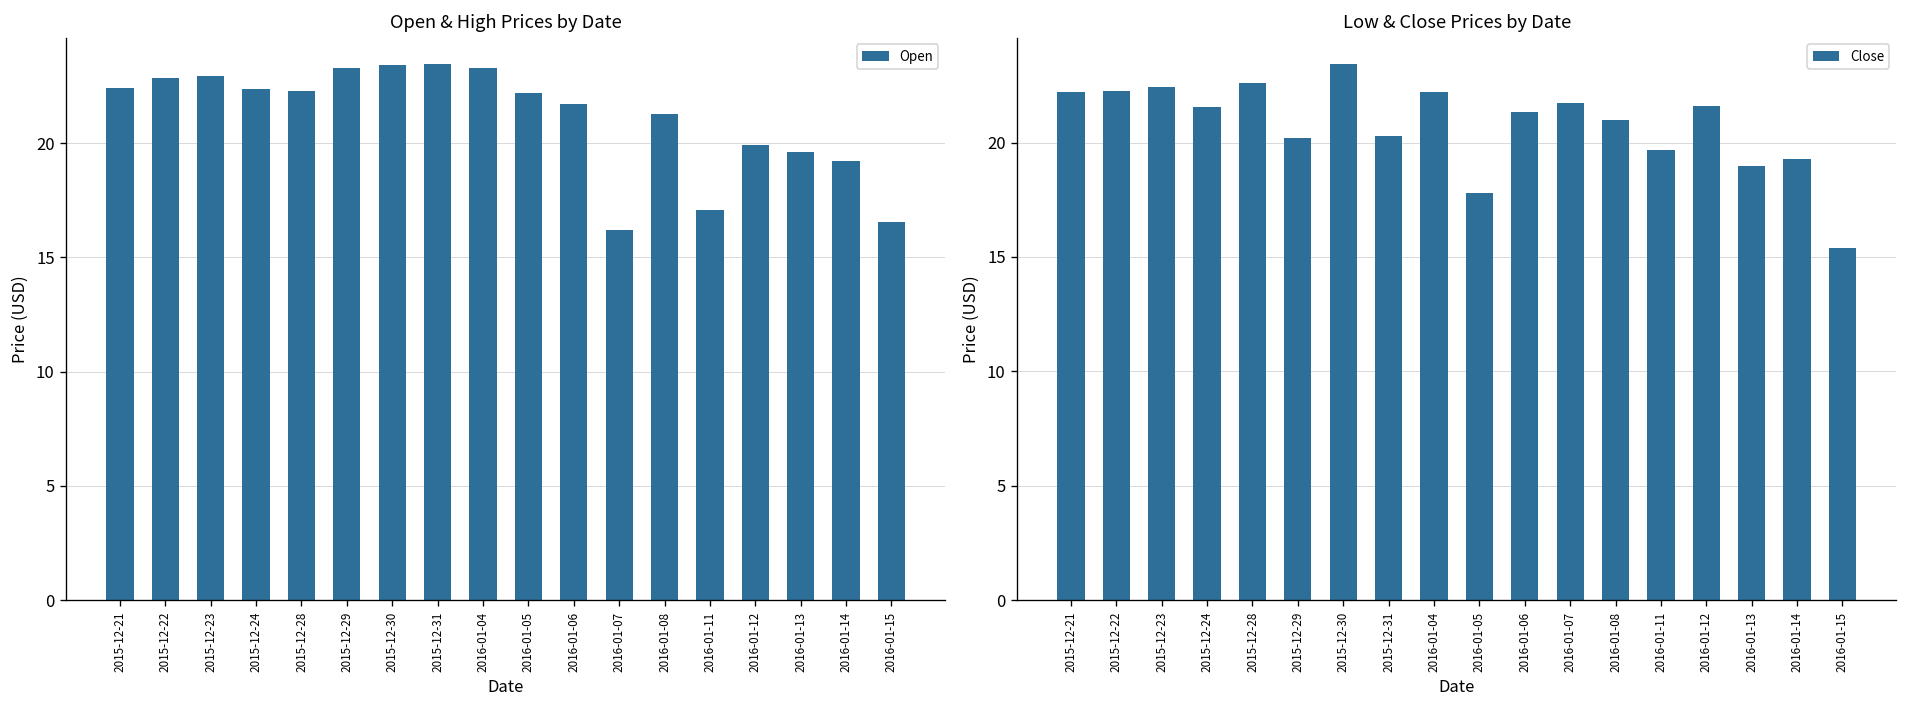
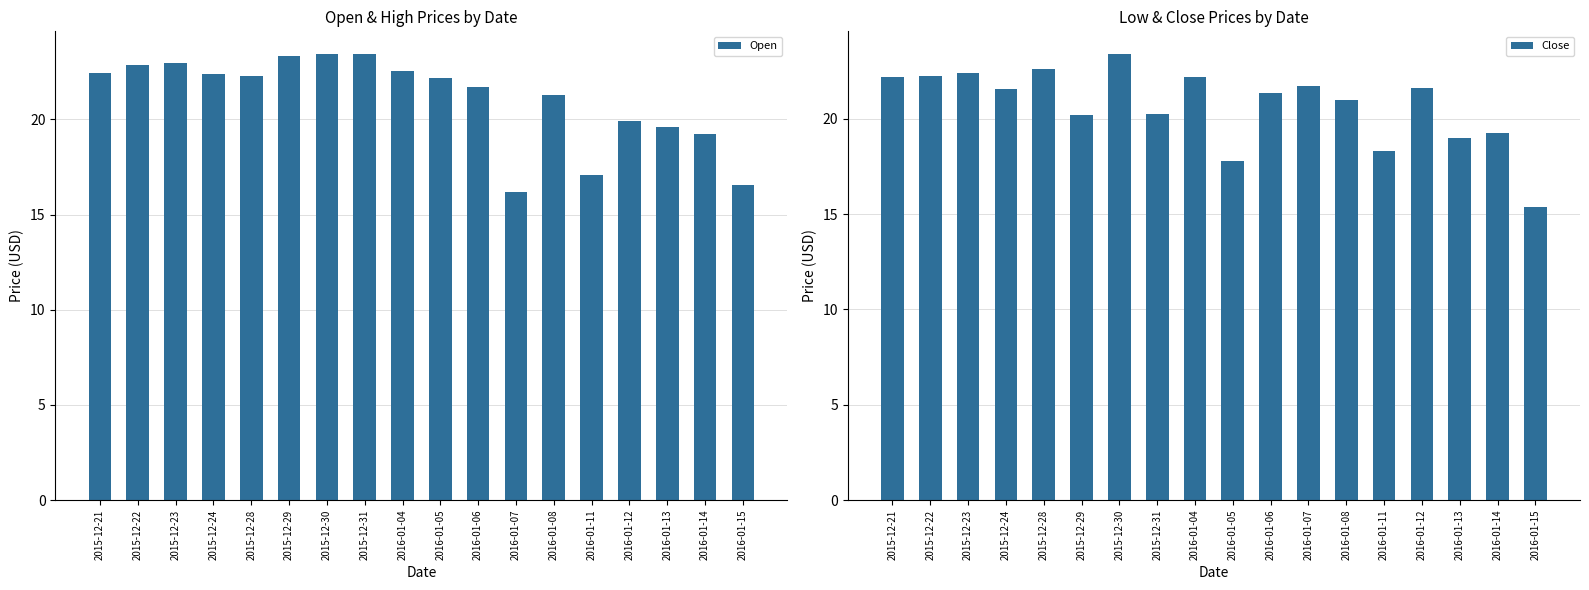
Open & High Prices by Date, 2016-01-04: 23.3 -> 22.5
Low & Close Prices by Date, 2016-01-11: 19.7 -> 18.3
